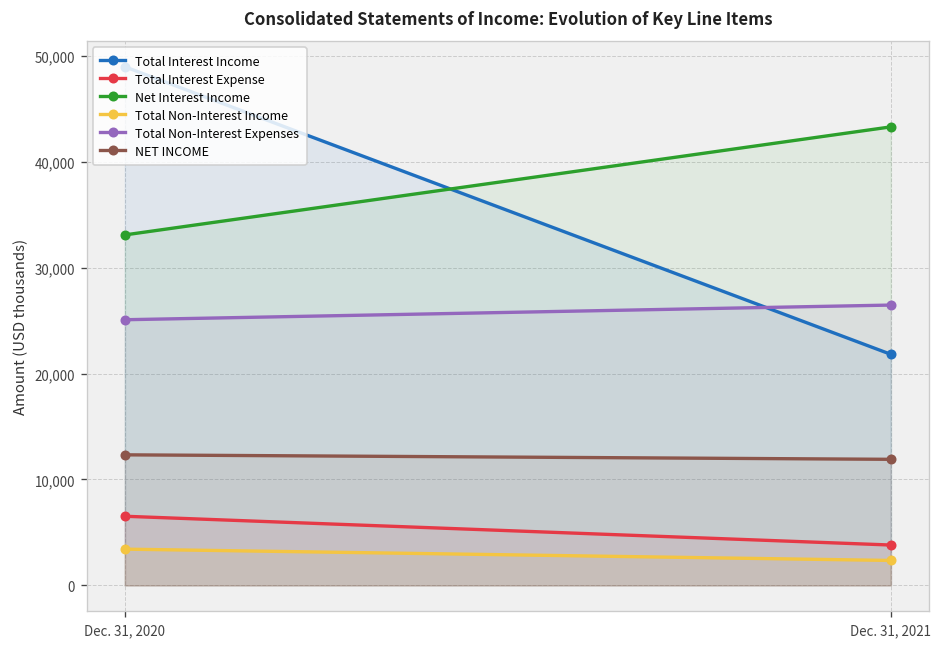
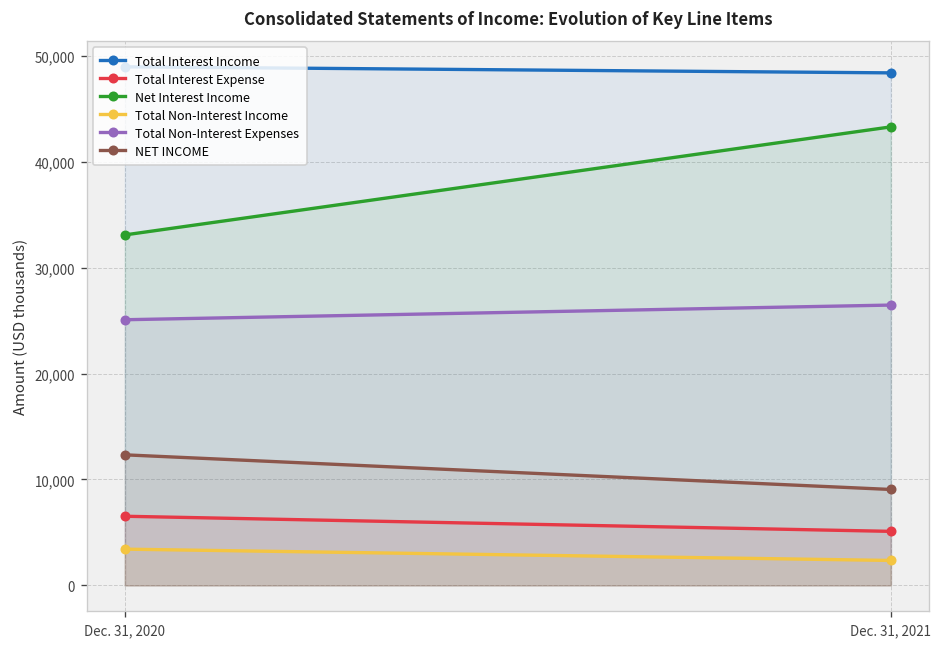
Total Interest Income, Dec. 31, 2021: 22,000 -> 48,000
Total Interest Expense, Dec. 31, 2021: 4,000 -> 5,000
NET INCOME, Dec. 31, 2021: 12,000 -> 9,000
